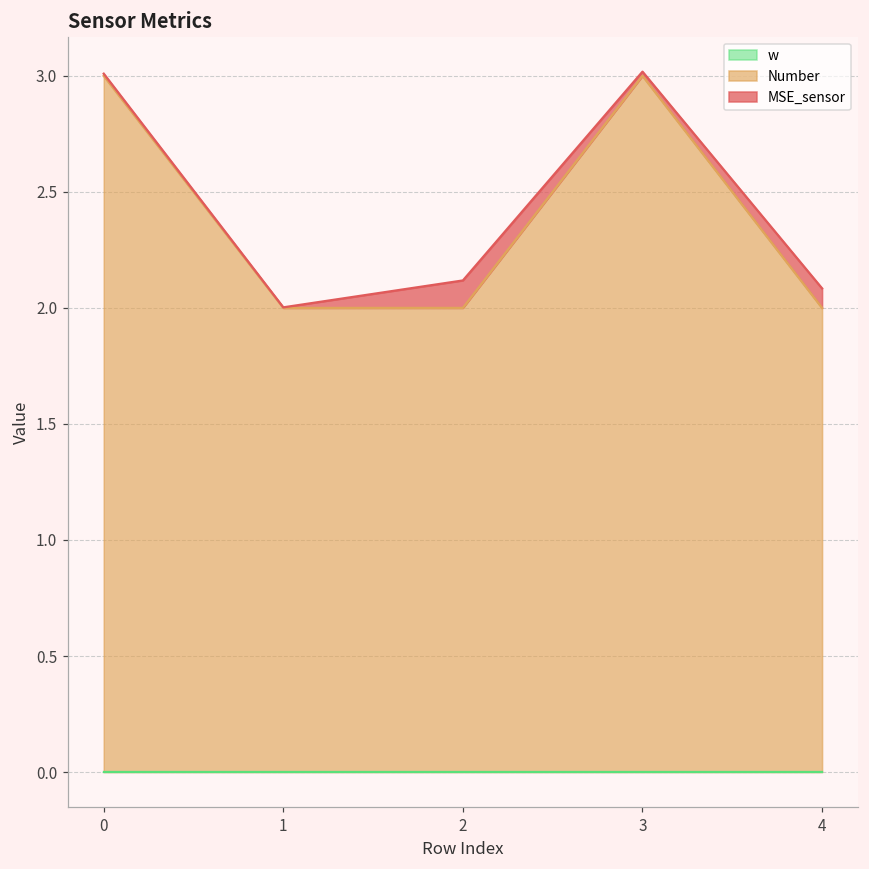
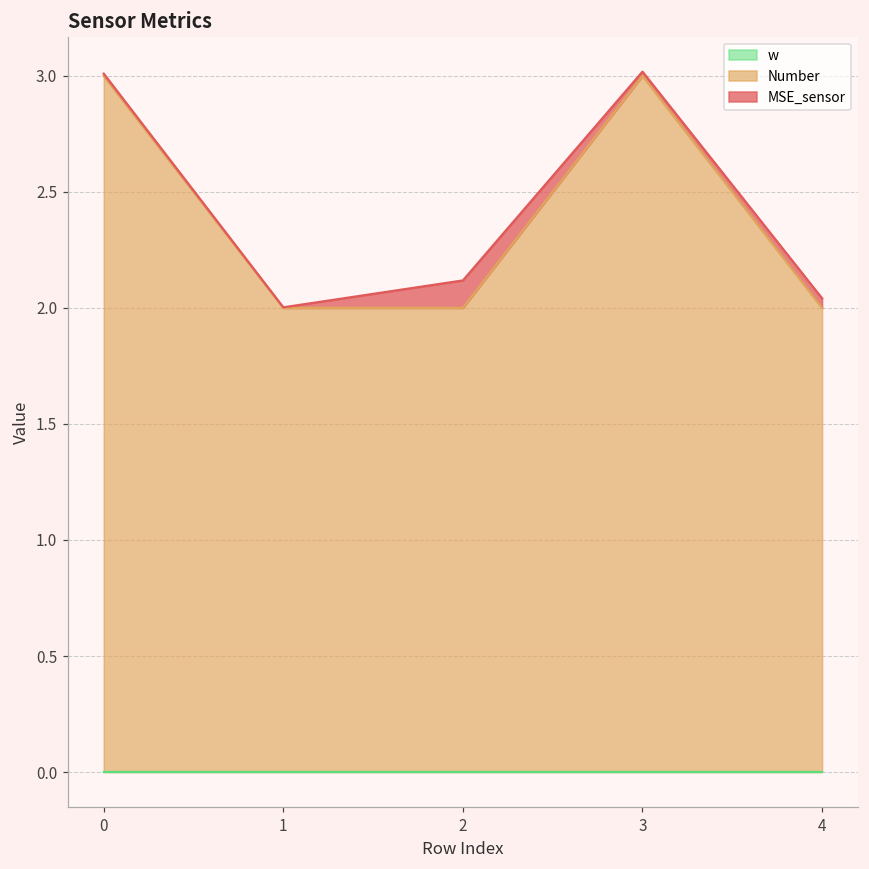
MSE_sensor, 4: 0.08 -> 0.04
